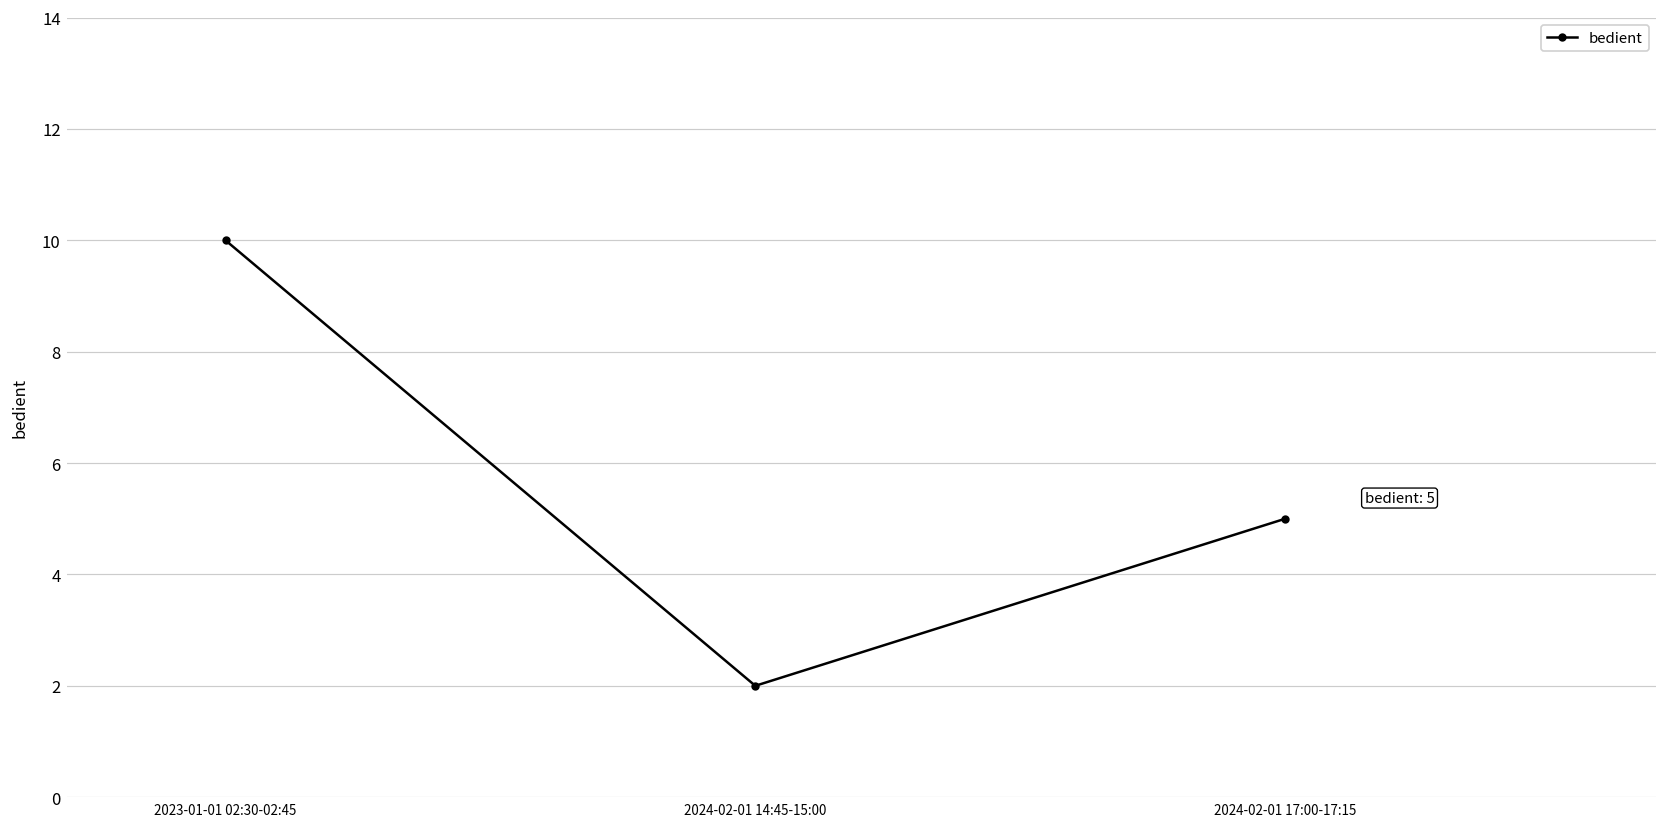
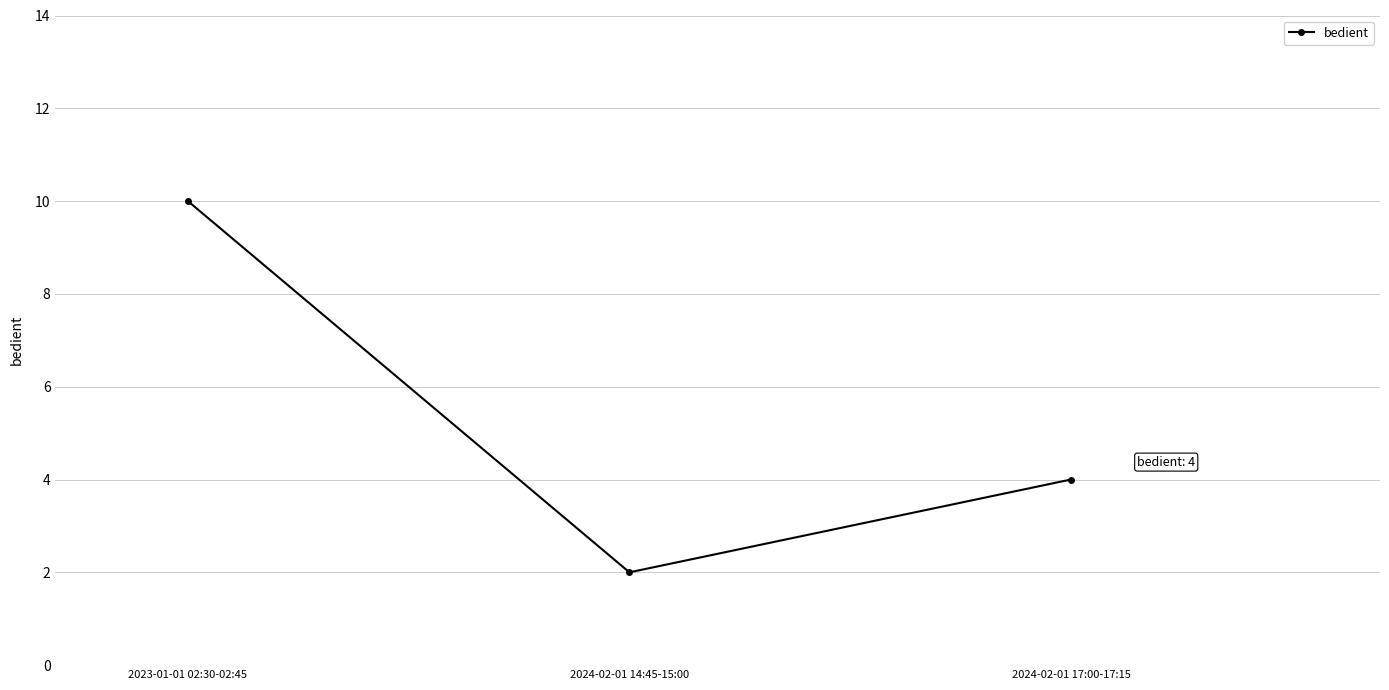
2024-02-01 17:00-17:15: 5 -> 4
